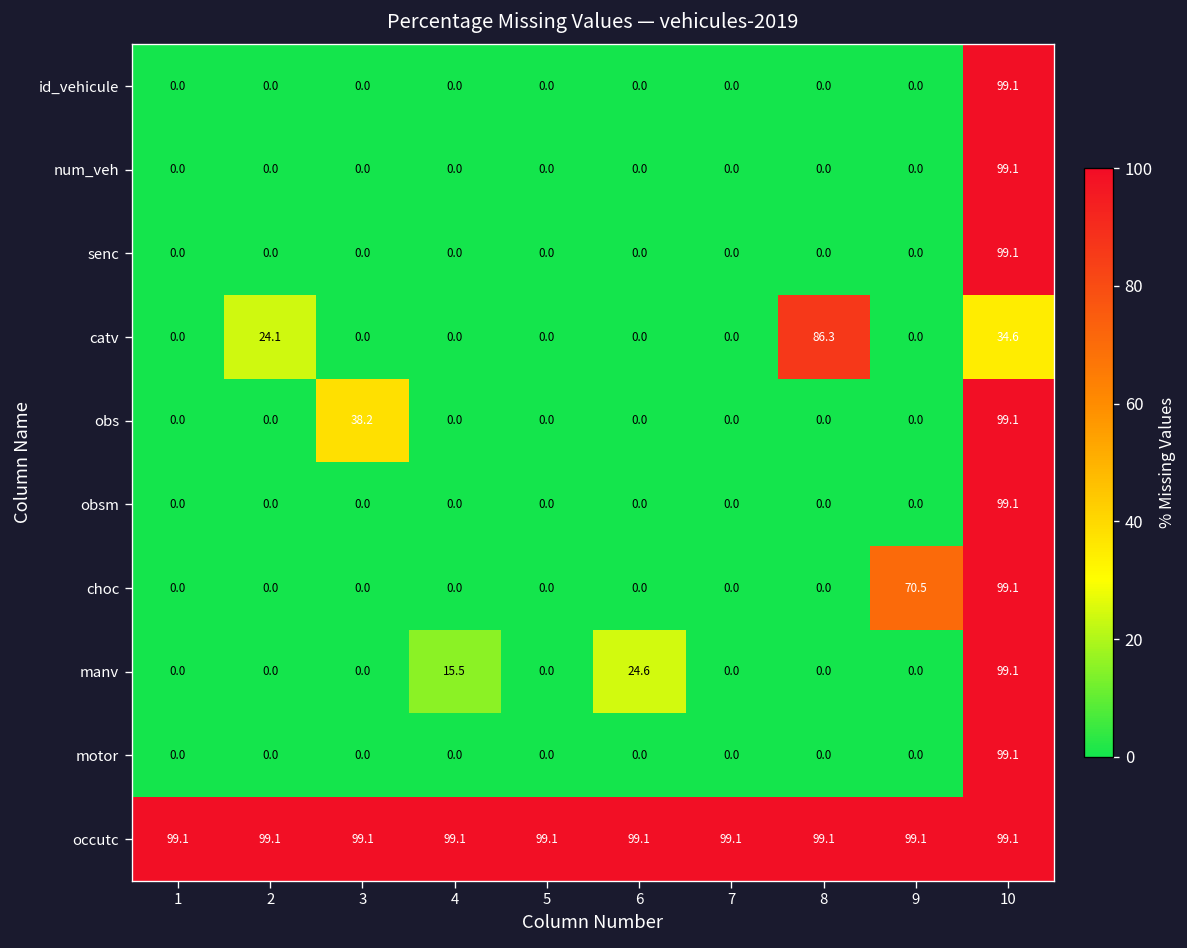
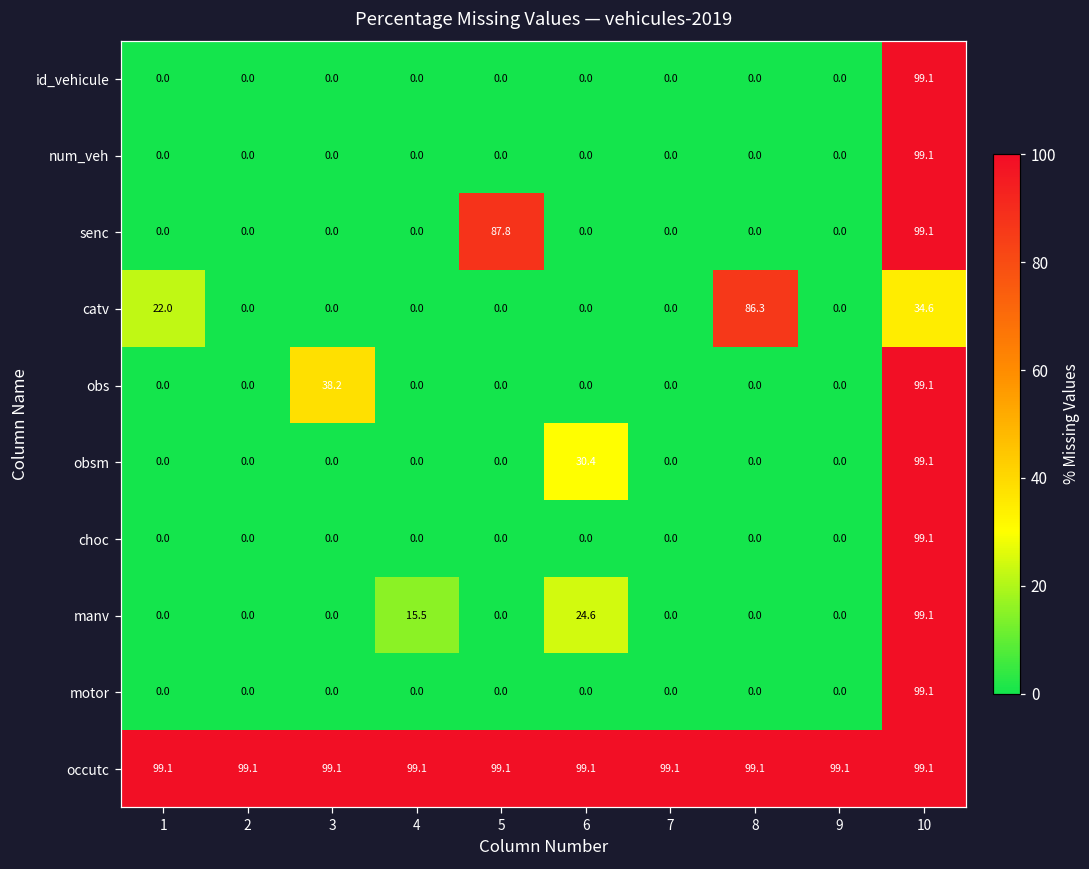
senc, 5: 0.0 -> 87.8
catv, 1: 0.0 -> 22.0
catv, 2: 24.1 -> 0.0
obsm, 6: 0.0 -> 30.4
choc, 9: 70.5 -> 0.0
